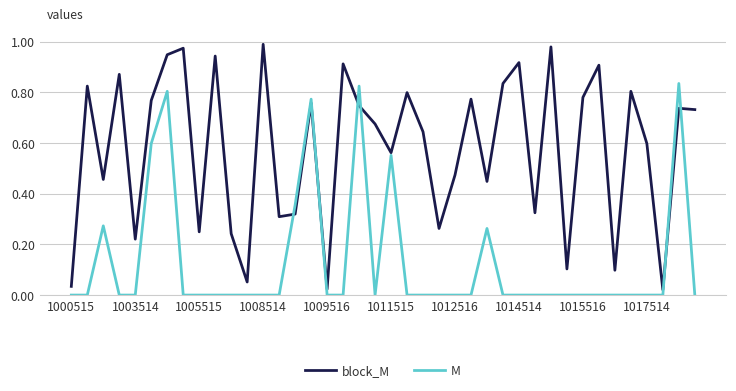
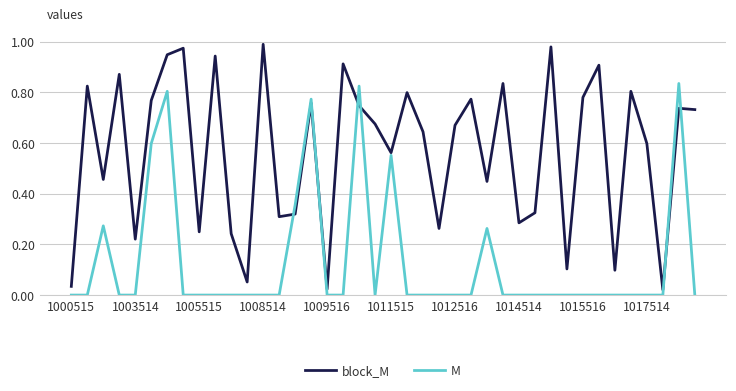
block_M, 1012516: 0.47 -> 0.67
block_M, 1014514: 0.92 -> 0.29
